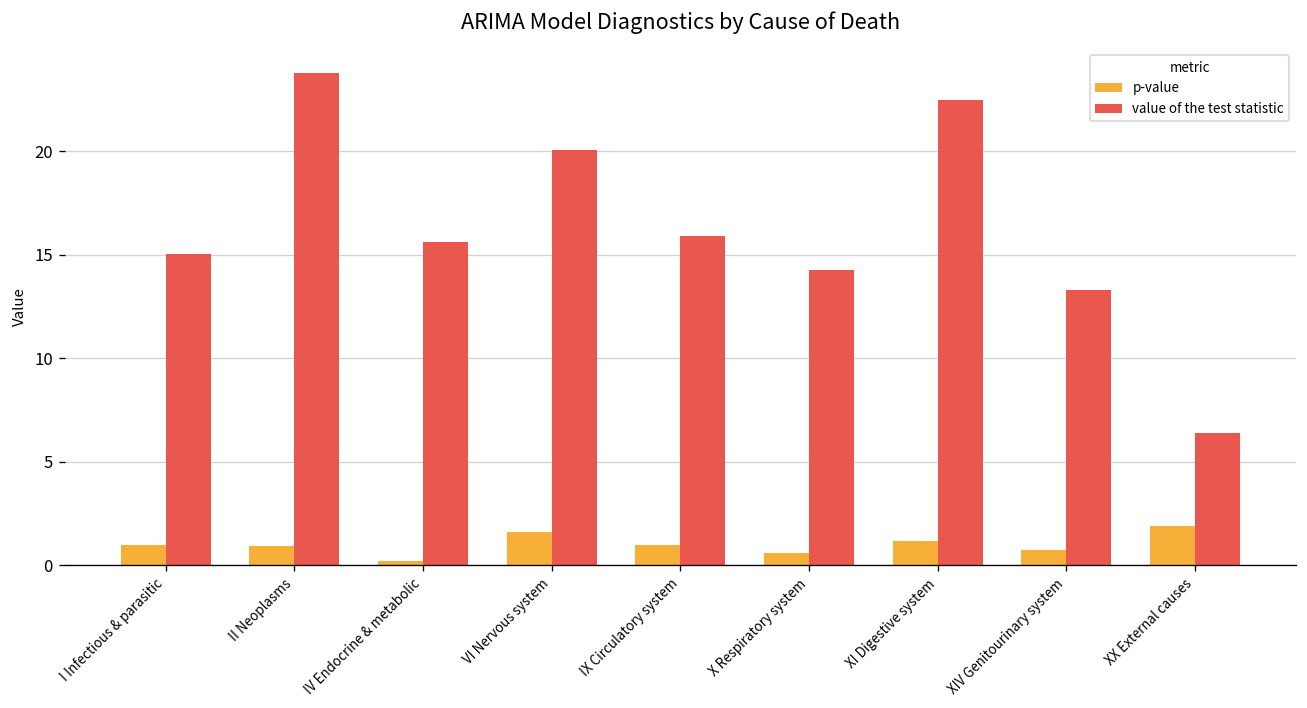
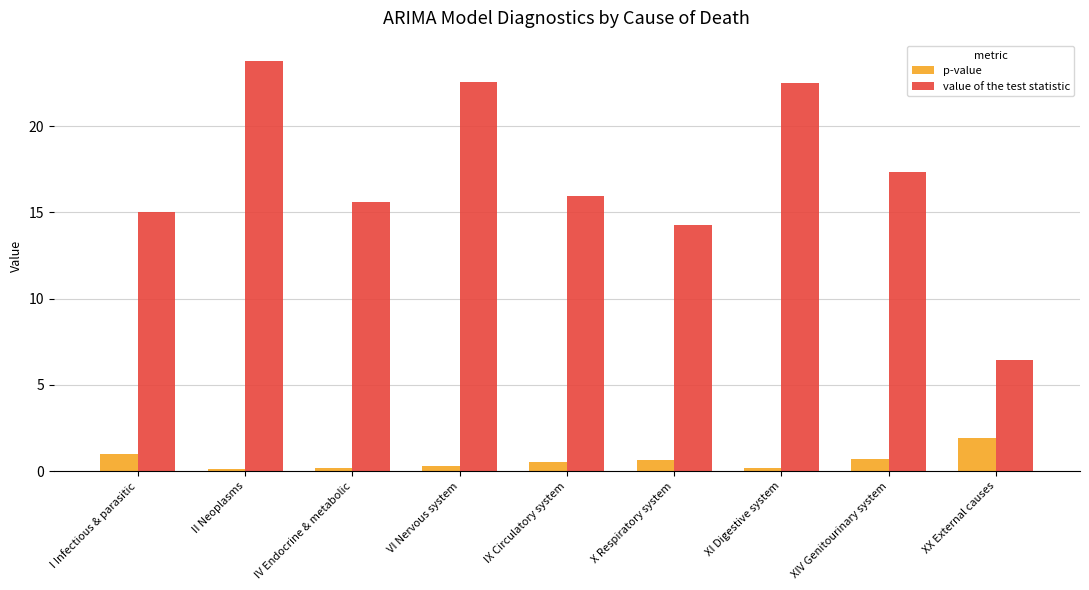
p-value, II Neoplasms: 0.9 -> 0.1
p-value, VI Nervous system: 1.6 -> 0.3
value of the test statistic, VI Nervous system: 20.1 -> 22.5
p-value, IX Circulatory system: 1.0 -> 0.5
p-value, XI Digestive system: 1.2 -> 0.2
value of the test statistic, XIV Genitourinary system: 13.3 -> 17.3
